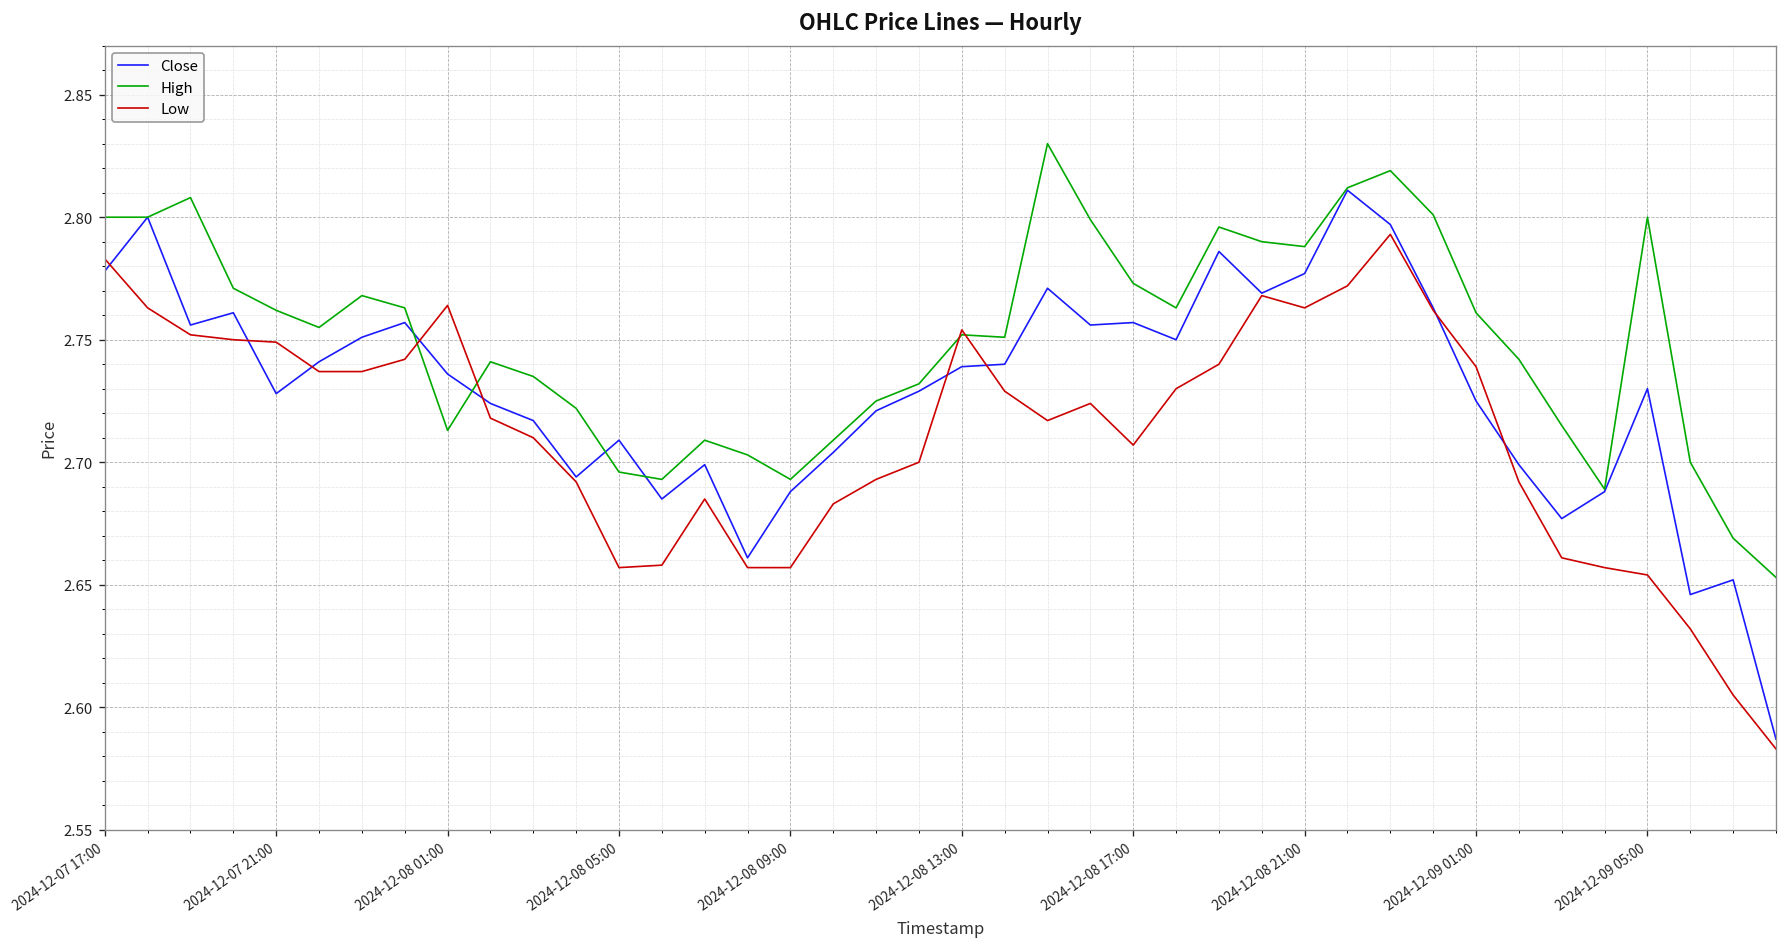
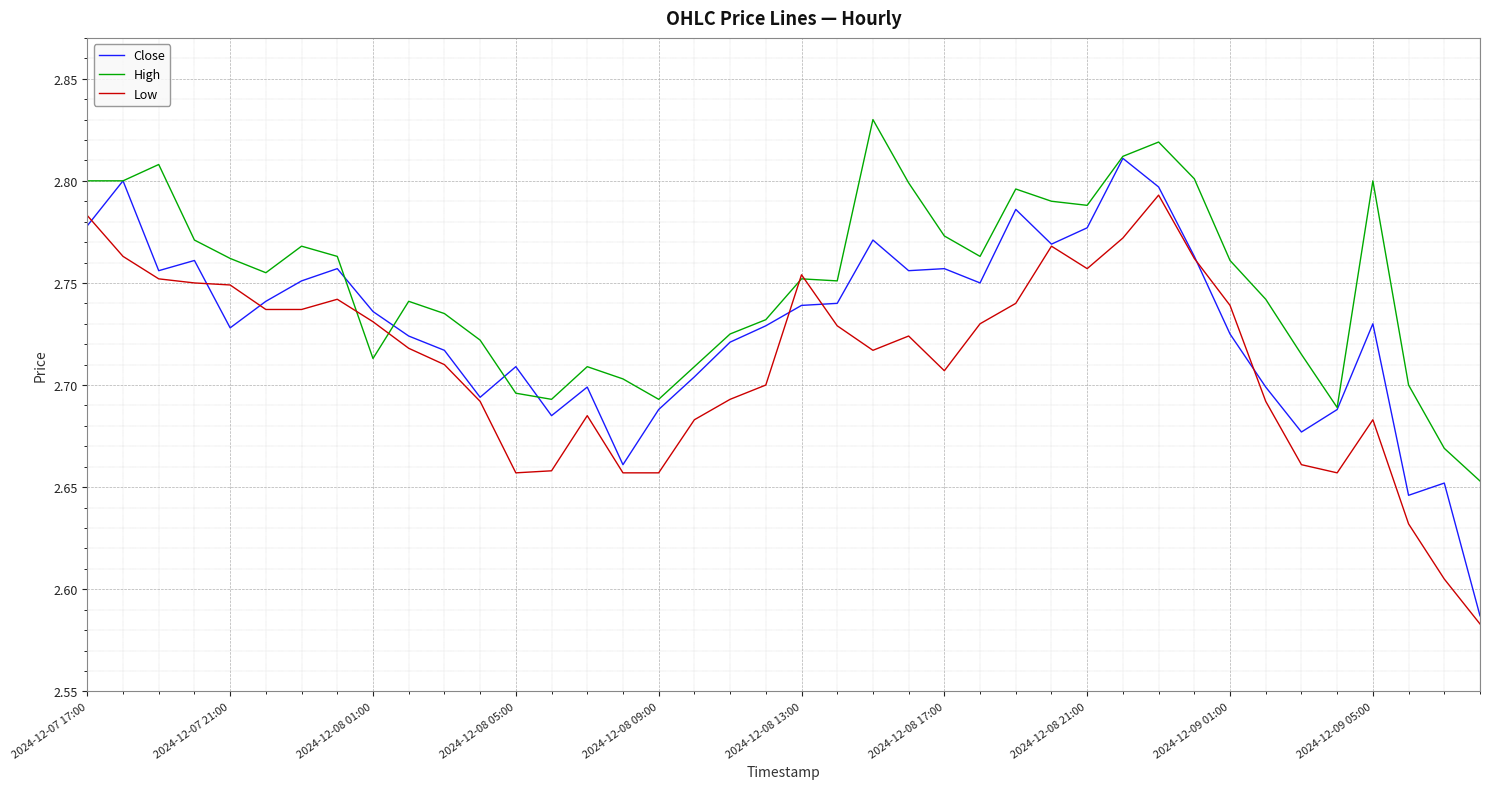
Low, 2024-12-08 01:00: 2.764 -> 2.731
Low, 2024-12-08 21:00: 2.763 -> 2.757
Low, 2024-12-09 05:00: 2.654 -> 2.683
